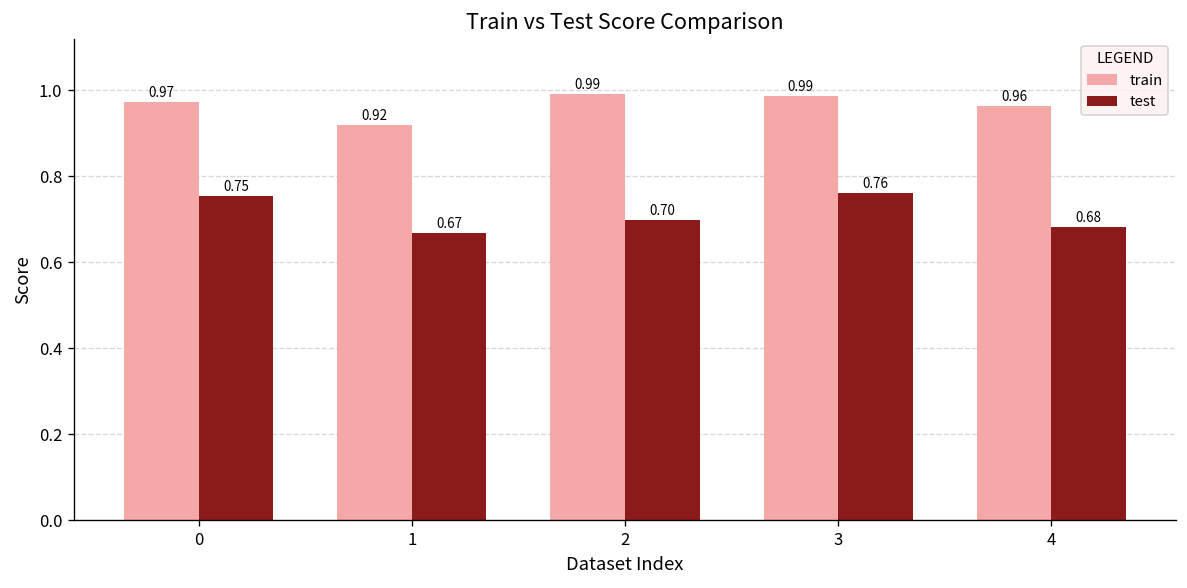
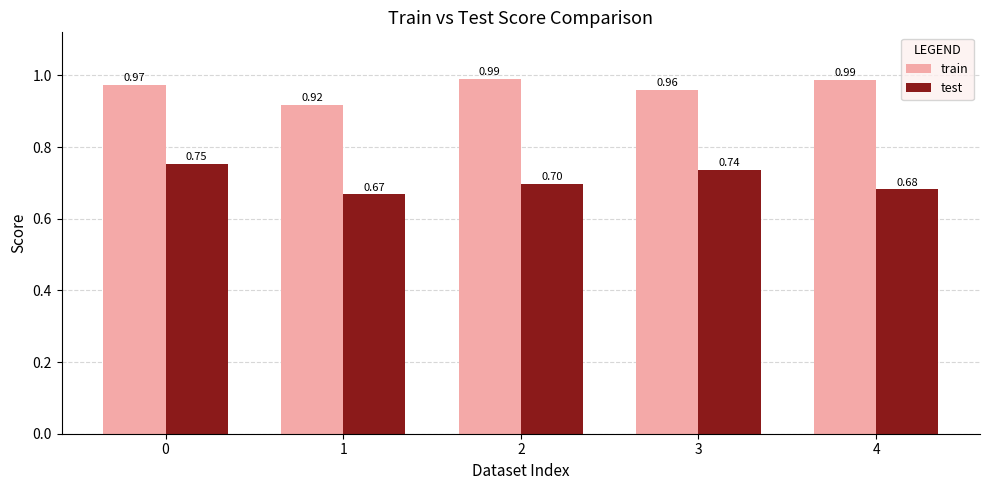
train, 3: 0.99 -> 0.96
test, 3: 0.76 -> 0.74
train, 4: 0.96 -> 0.99
